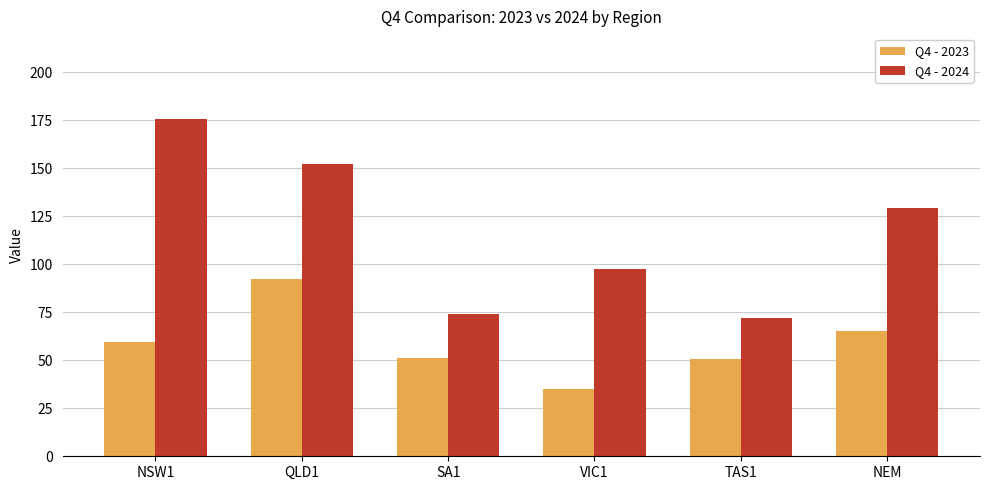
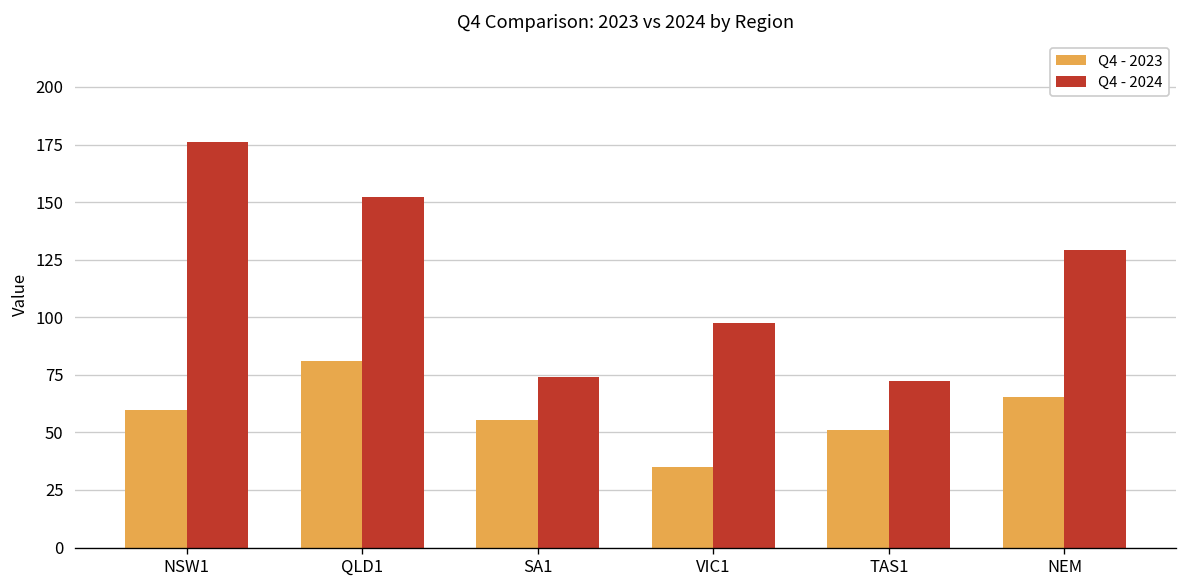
Q4 - 2023, QLD1: 92 -> 81
Q4 - 2023, SA1: 51 -> 55
